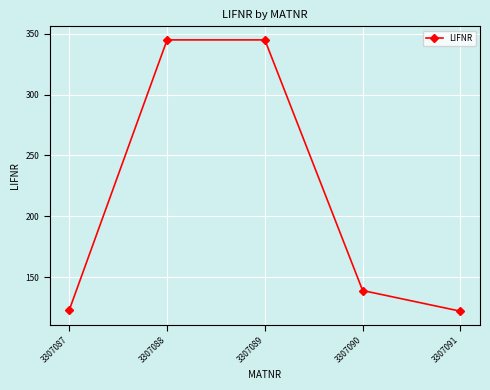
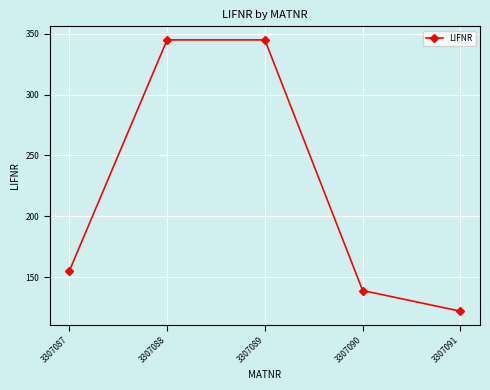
3307087: 123 -> 155
